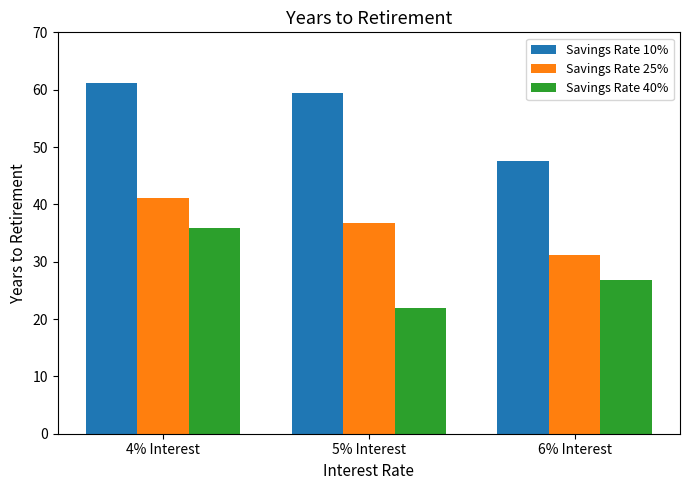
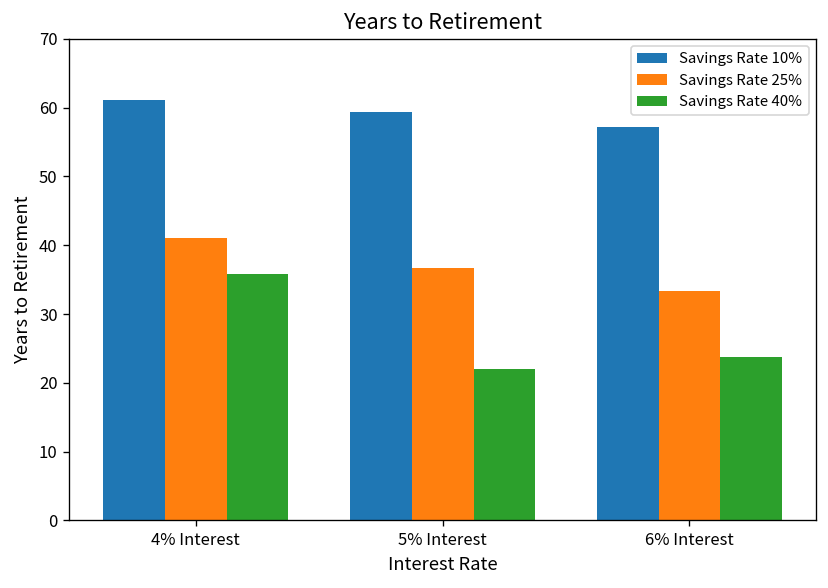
Savings Rate 10%, 6% Interest: 48 -> 57
Savings Rate 25%, 6% Interest: 31 -> 33
Savings Rate 40%, 6% Interest: 27 -> 24
